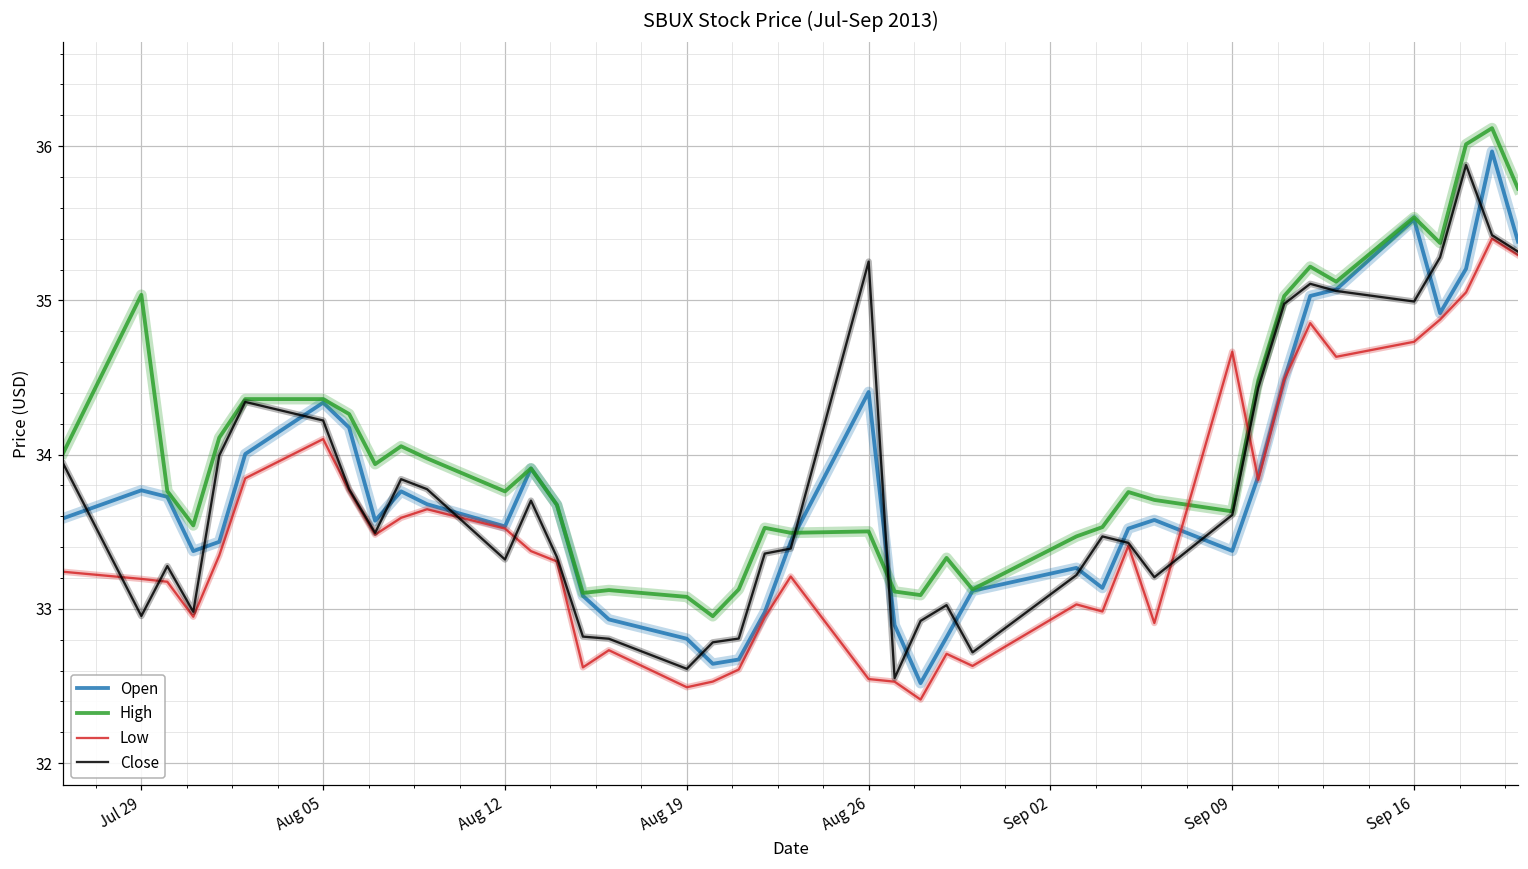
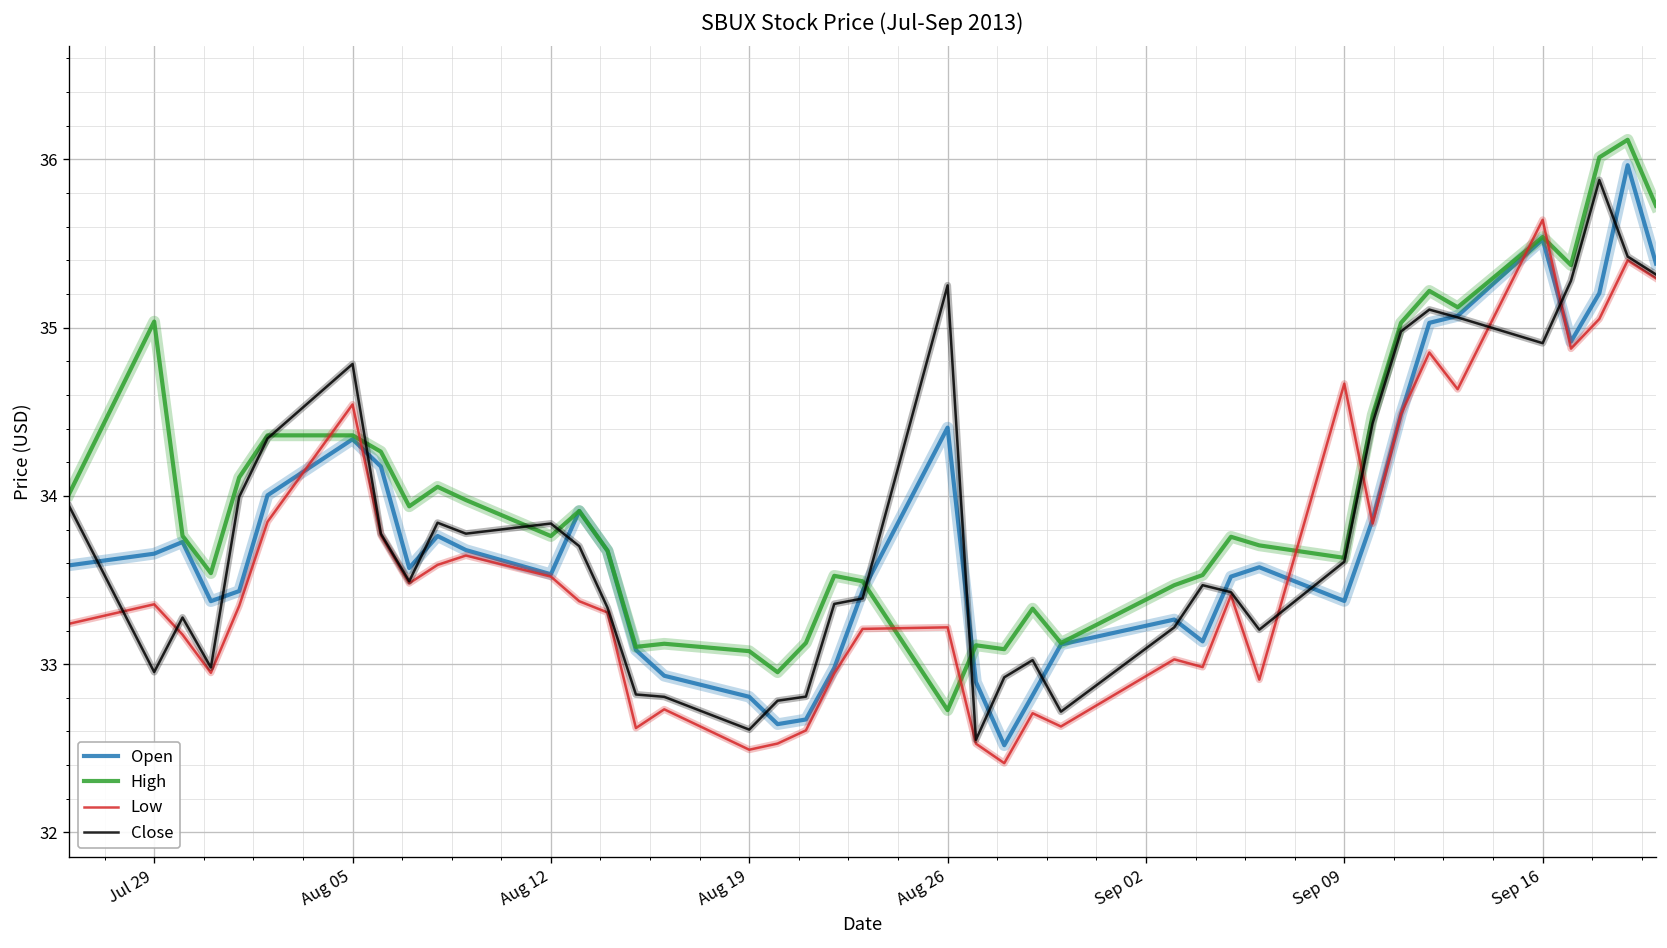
Open, Jul 29: 33.77 -> 33.66
Low, Jul 29: 33.19 -> 33.36
Low, Aug 05: 34.10 -> 34.54
Close, Aug 05: 34.22 -> 34.78
Close, Aug 12: 33.32 -> 33.84
High, Aug 26: 33.50 -> 32.73
Low, Aug 26: 32.55 -> 33.22
Low, Sep 16: 34.73 -> 35.64
Close, Sep 16: 34.99 -> 34.91
